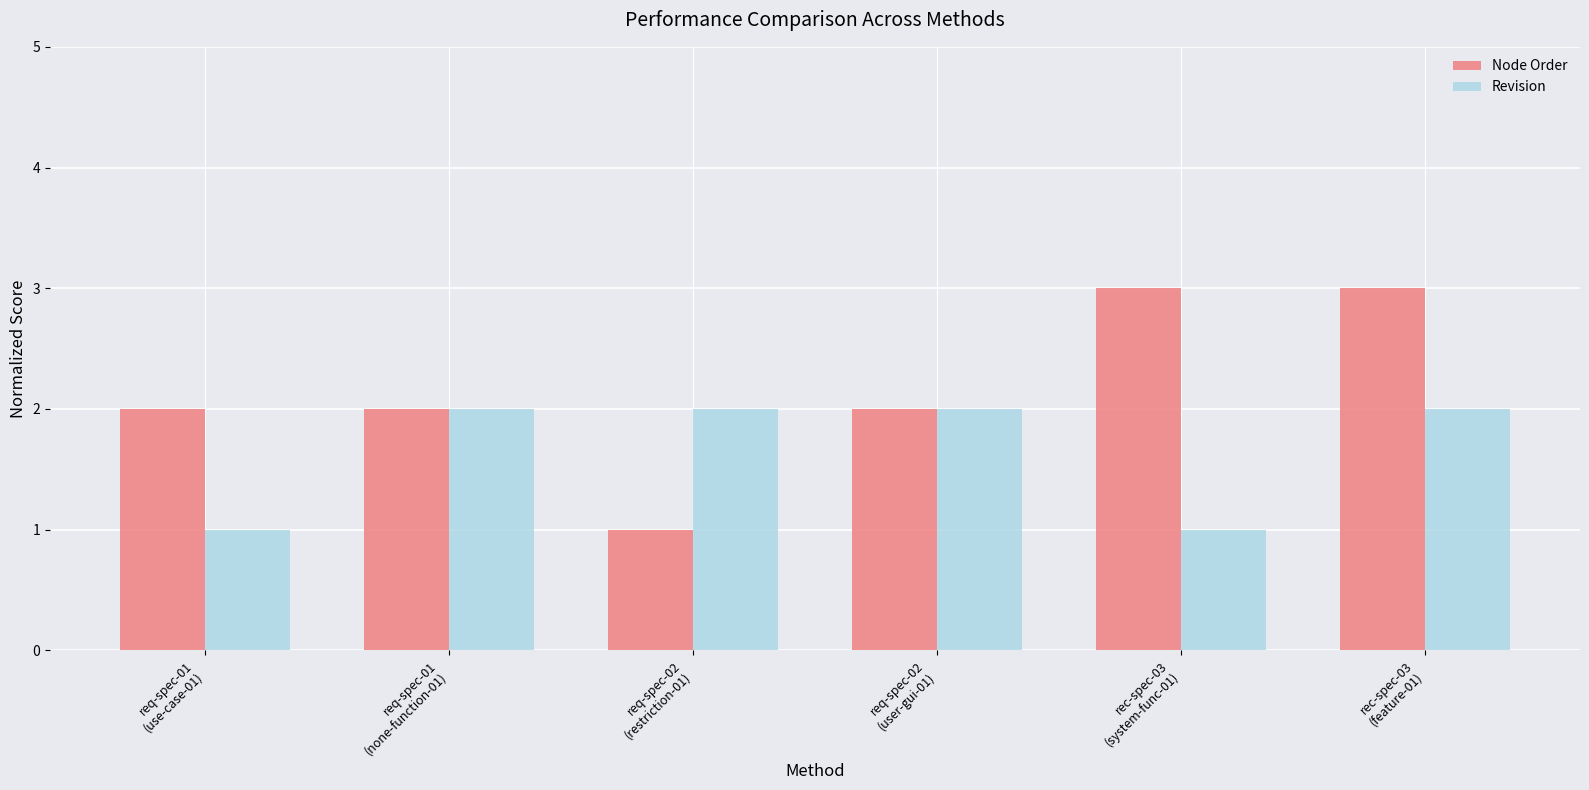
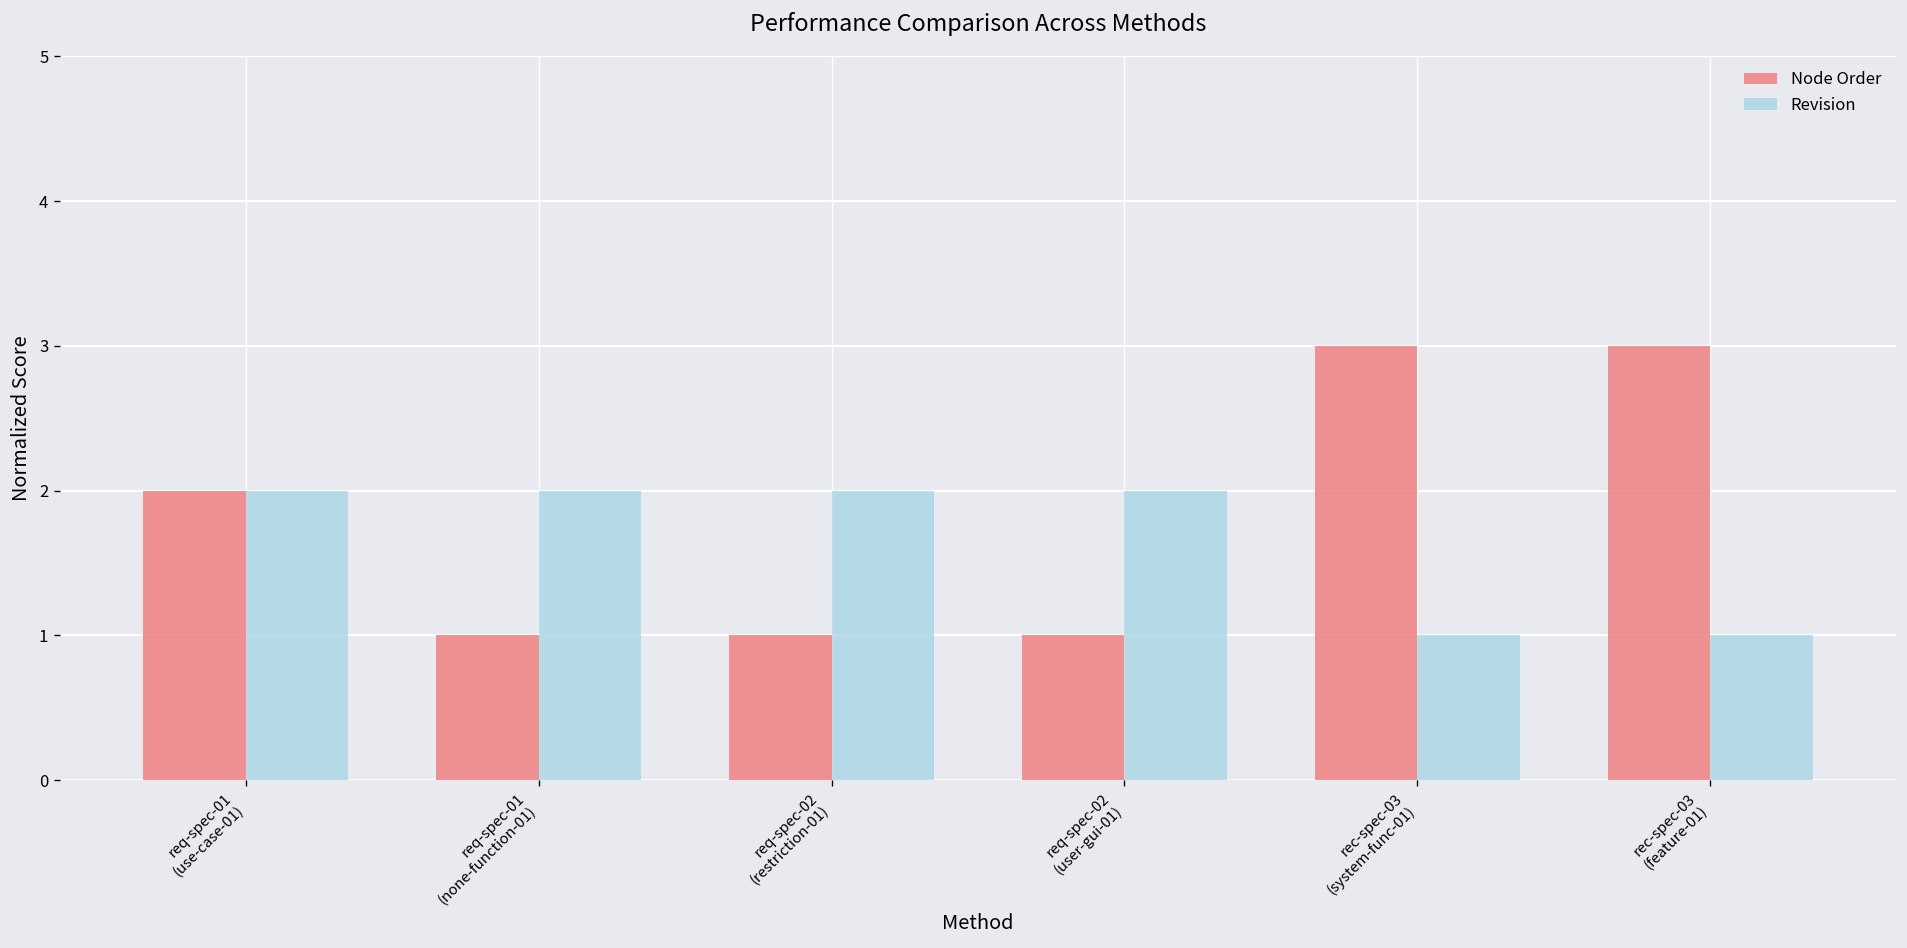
Revision, req-spec-01 (use-case-01): 1 -> 2
Node Order, req-spec-01 (none-function-01): 2 -> 1
Node Order, req-spec-02 (user-gui-01): 2 -> 1
Revision, rec-spec-03 (feature-01): 2 -> 1
